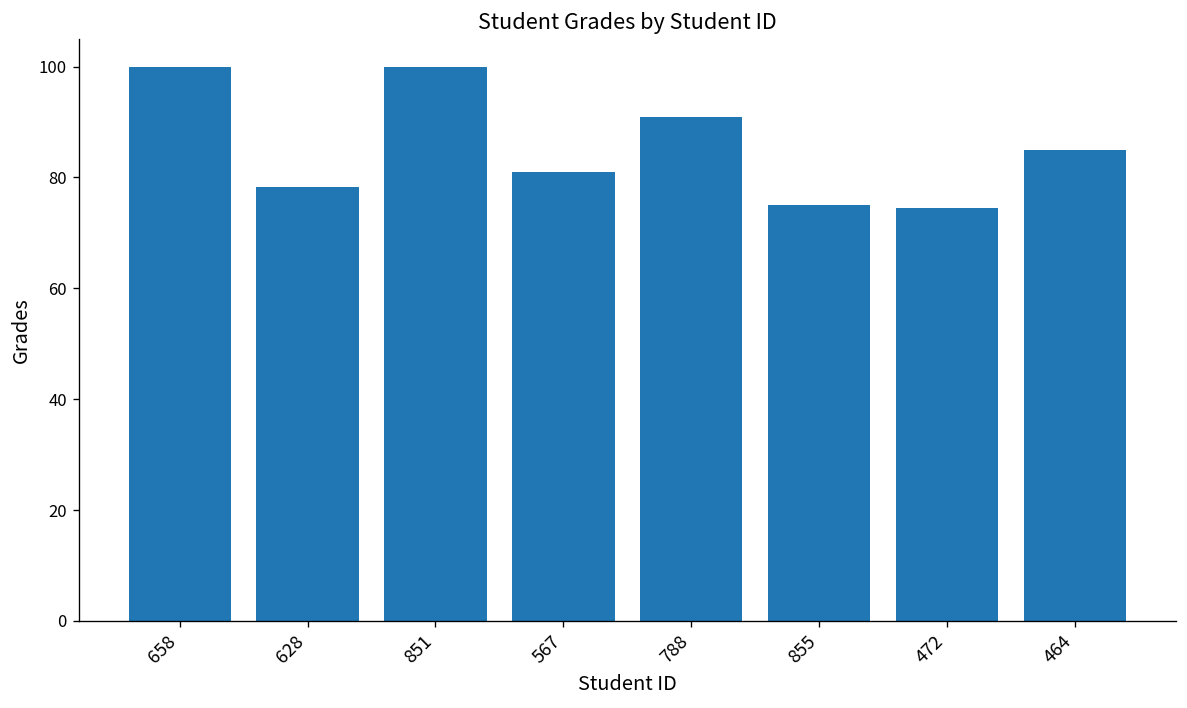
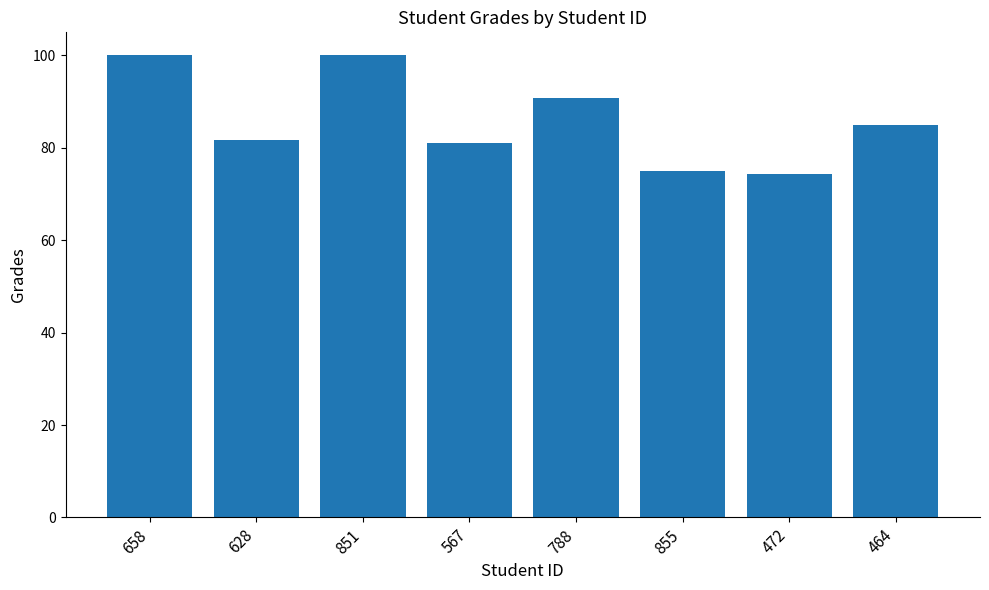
628: 78 -> 82
